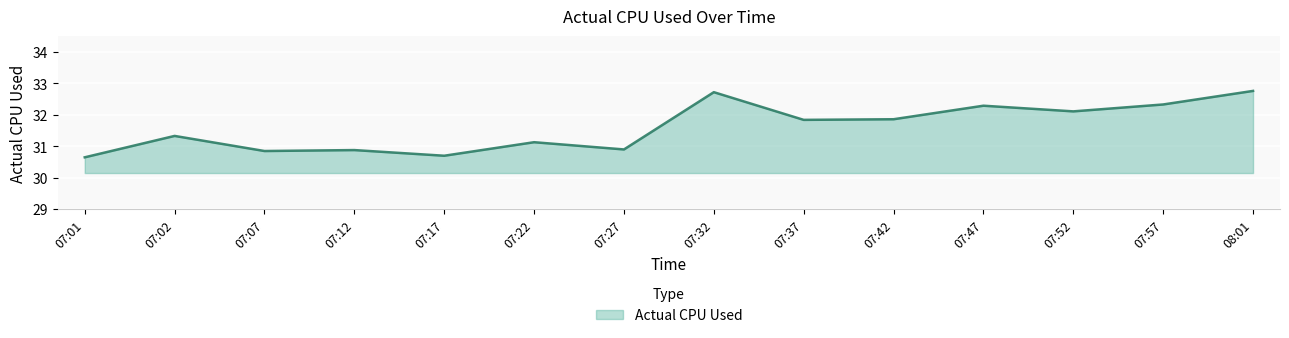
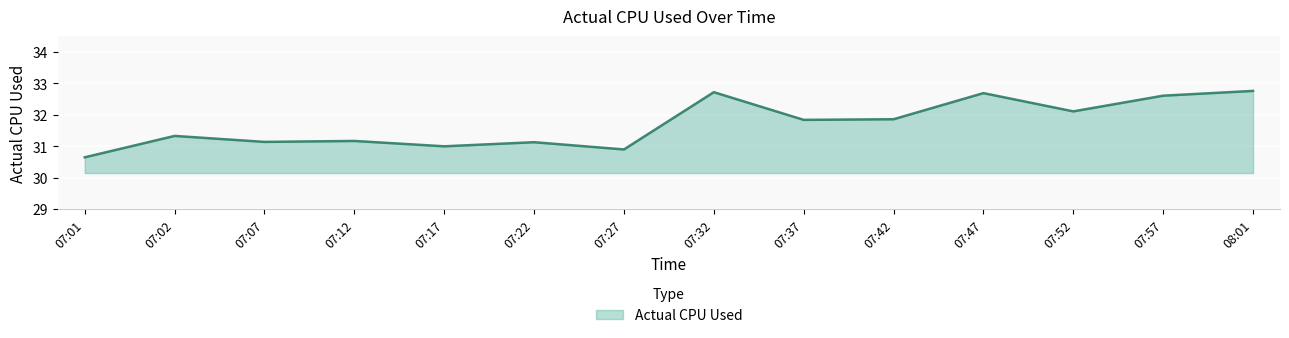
07:07: 30.9 -> 31.1
07:12: 30.9 -> 31.2
07:17: 30.7 -> 31.0
07:47: 32.3 -> 32.7
07:57: 32.3 -> 32.6
